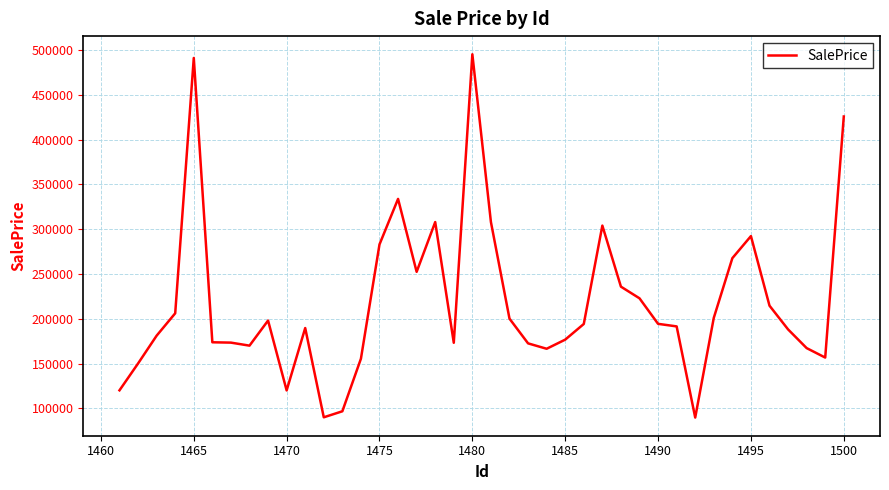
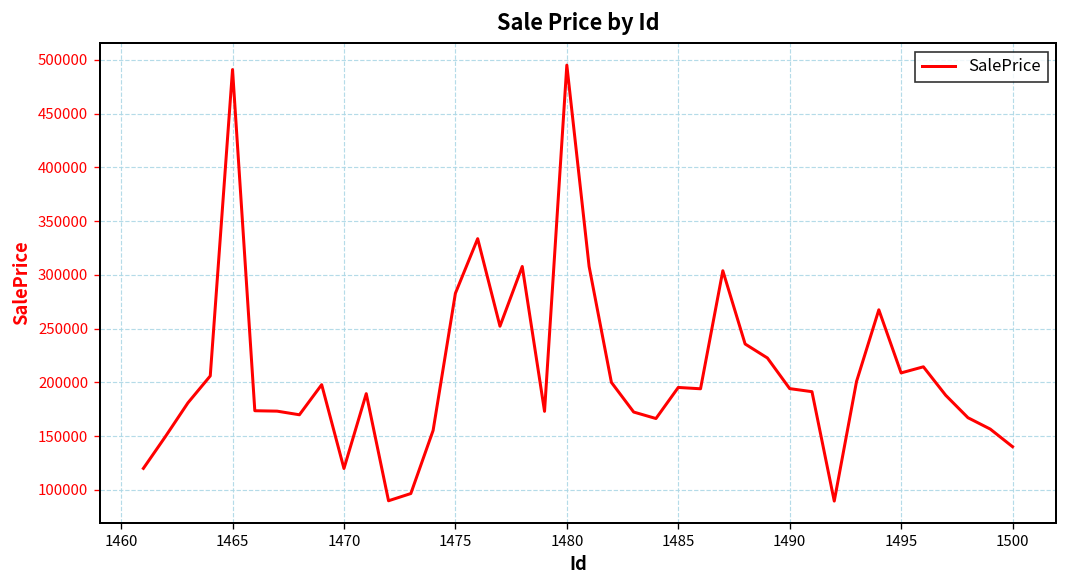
1485: 180000 -> 200000
1495: 290000 -> 210000
1500: 430000 -> 140000
